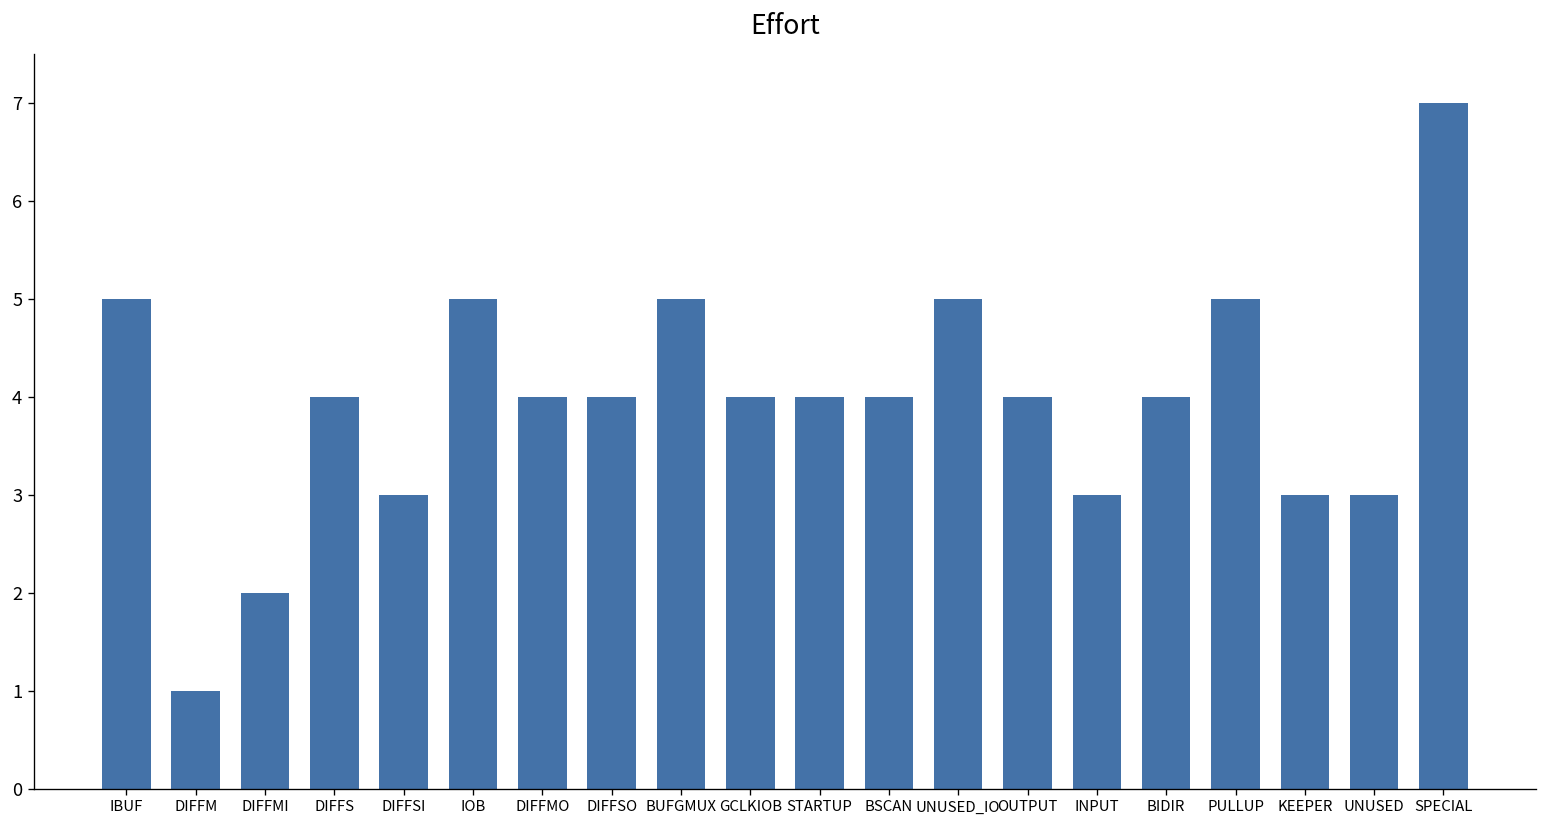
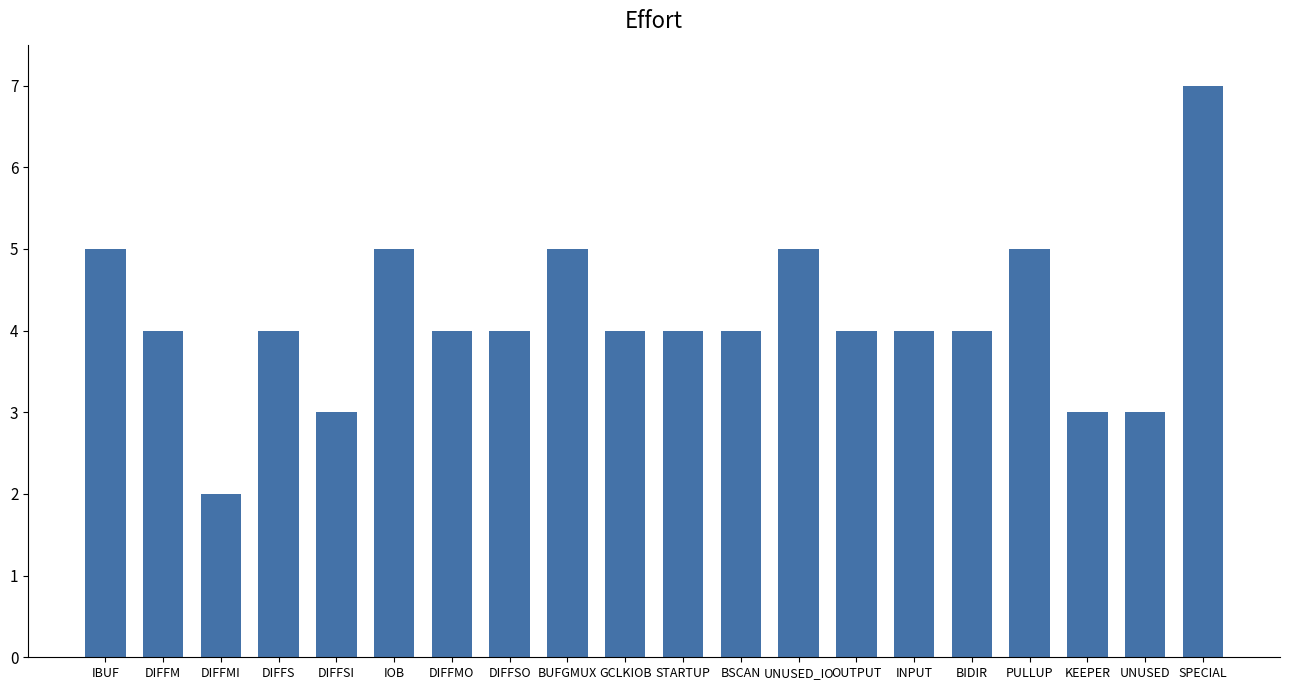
DIFFM: 1 -> 4
INPUT: 3 -> 4
